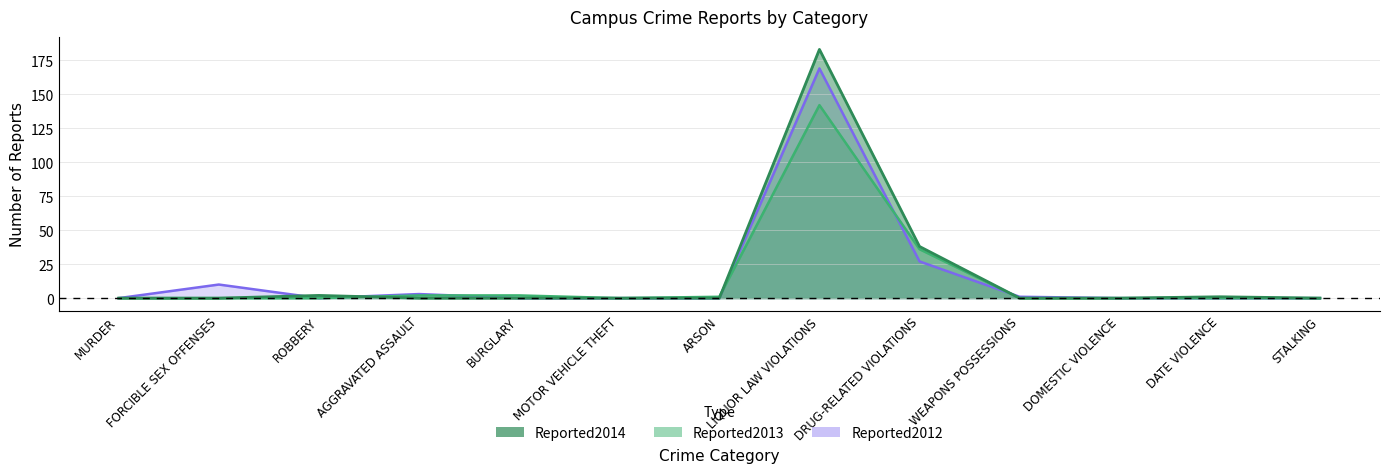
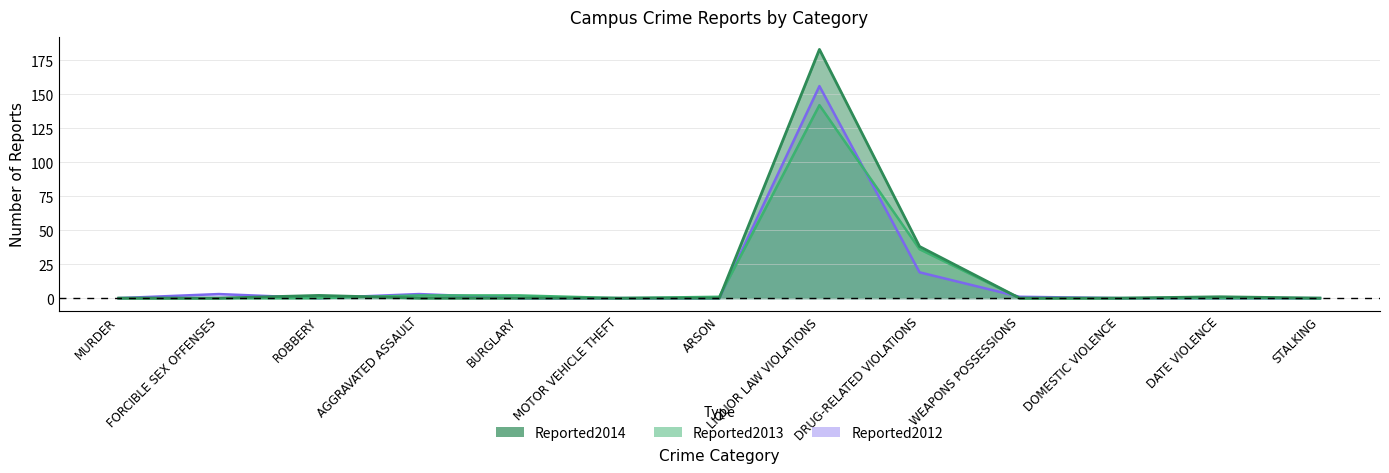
Reported2012, FORCIBLE SEX OFFENSES: 10 -> 3
Reported2012, LIQUOR LAW VIOLATIONS: 169 -> 156
Reported2012, DRUG-RELATED VIOLATIONS: 27 -> 19
